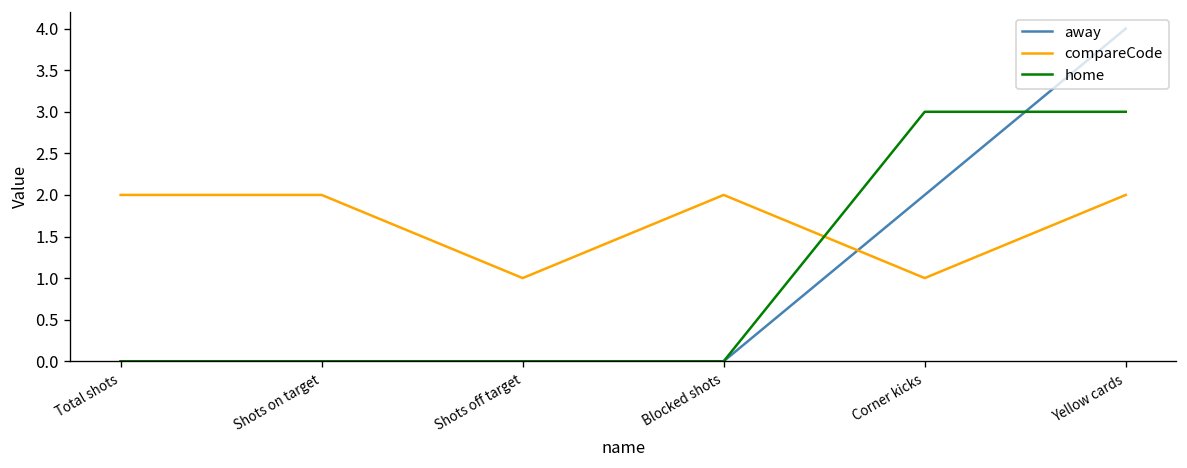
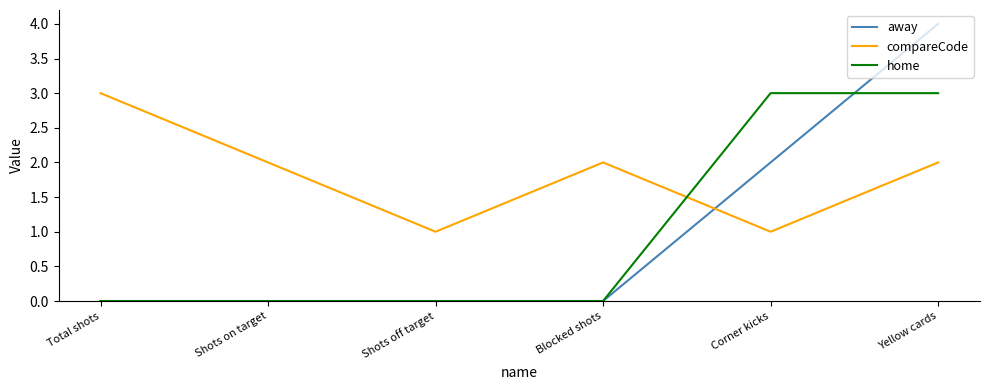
compareCode, Total shots: 2 -> 3
